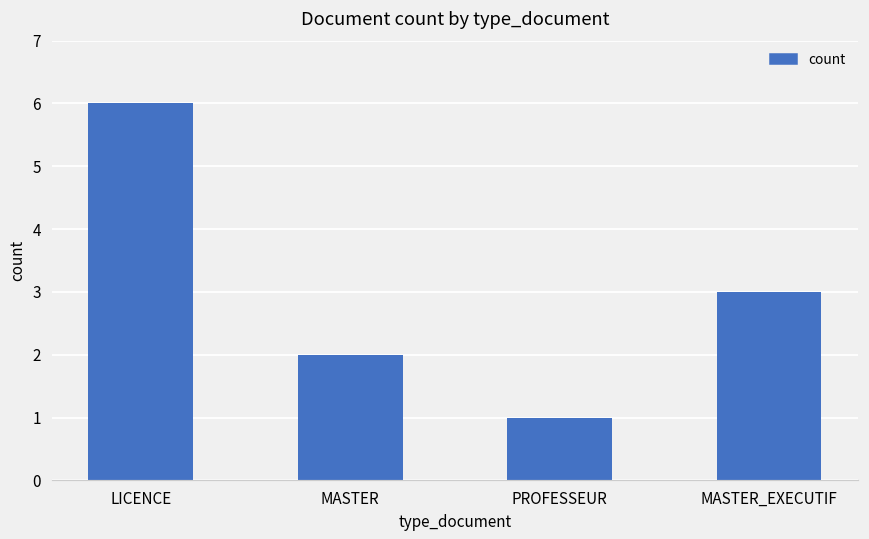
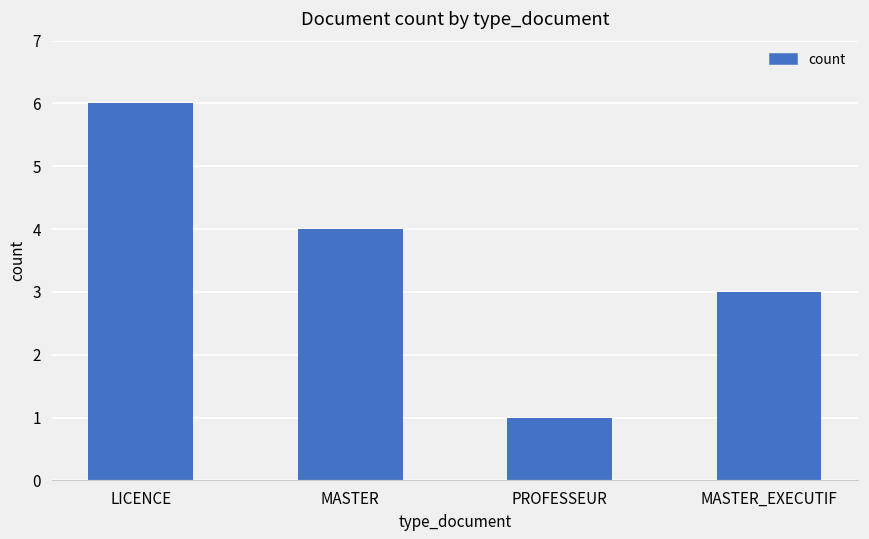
MASTER: 2 -> 4
